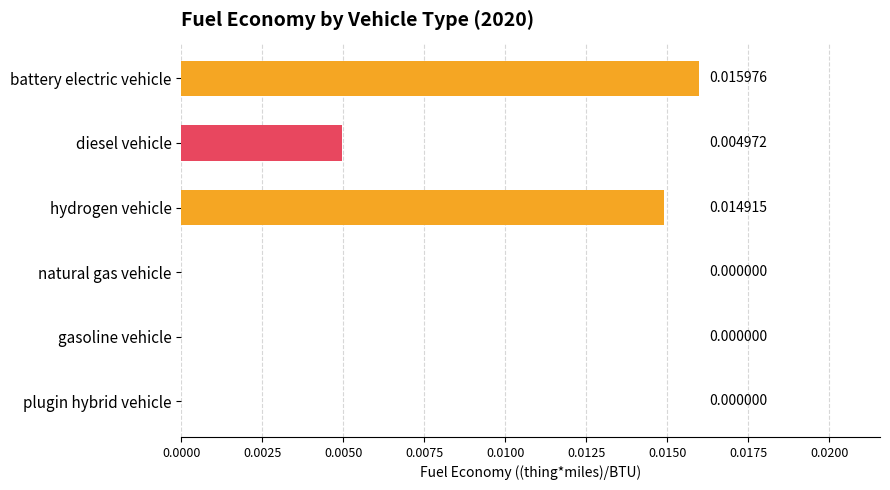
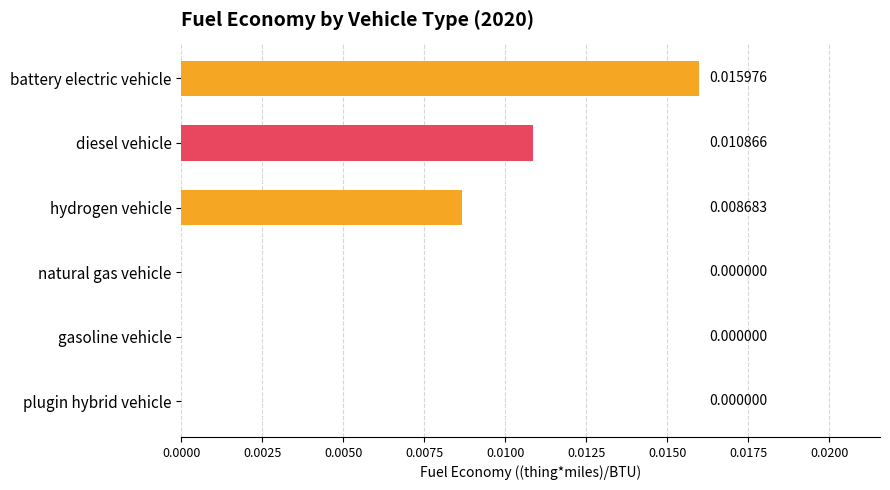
diesel vehicle: 0.004972 -> 0.010866
hydrogen vehicle: 0.014915 -> 0.008683
